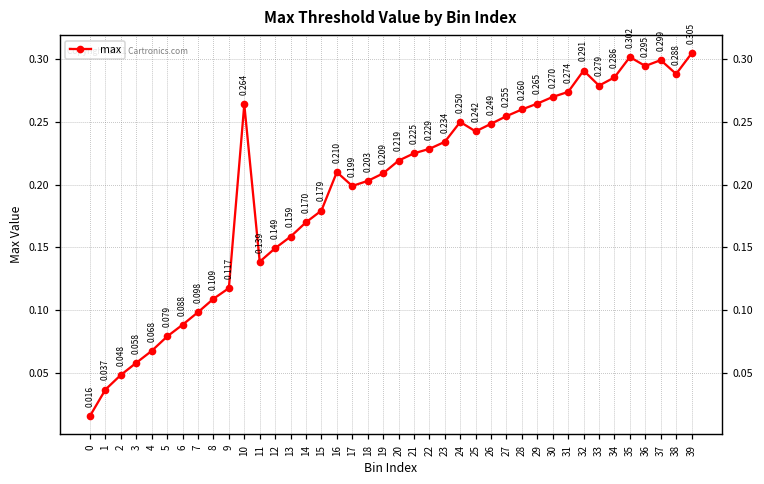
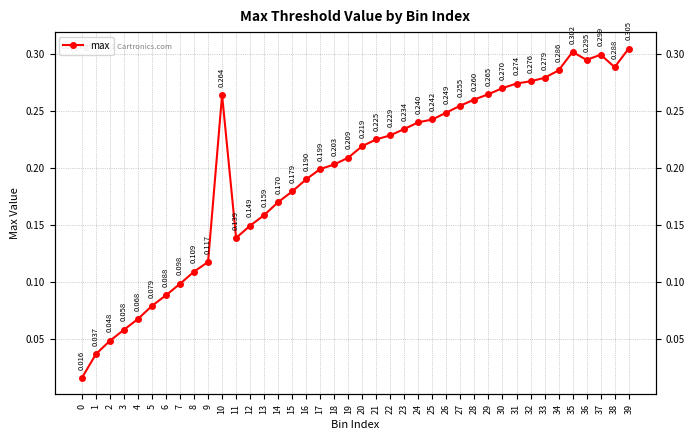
16: 0.210 -> 0.190
24: 0.250 -> 0.240
32: 0.291 -> 0.276
